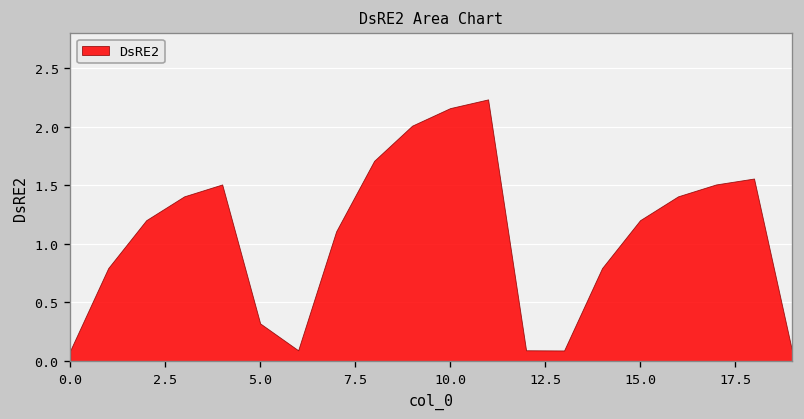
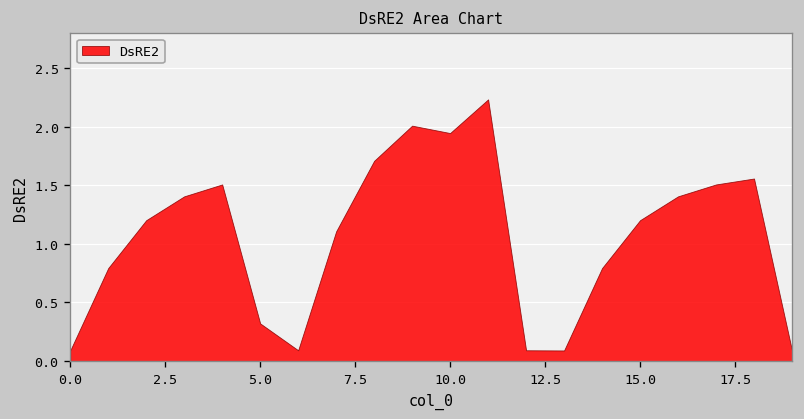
10.0: 2.2 -> 1.9
